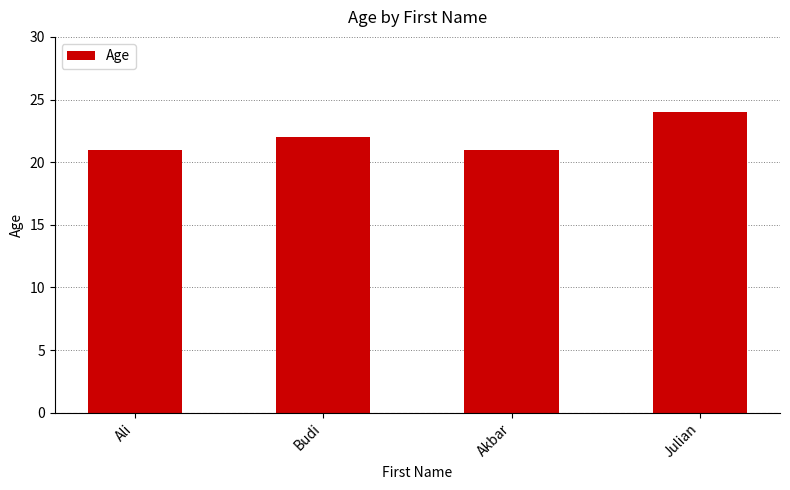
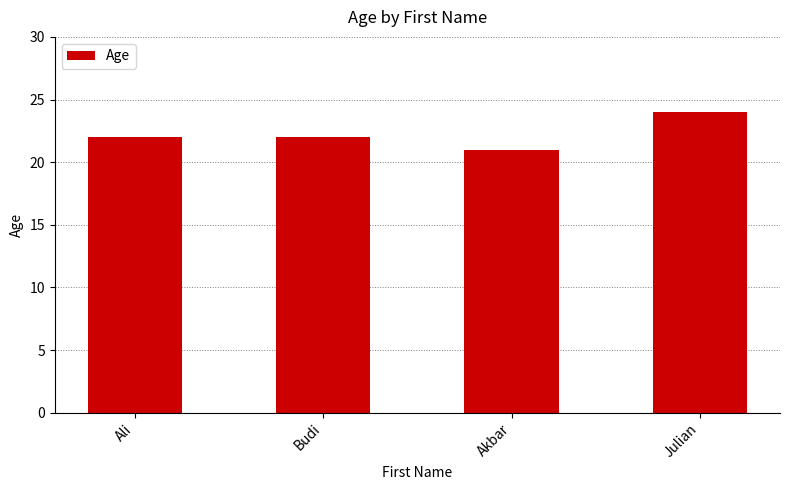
Ali: 21 -> 22
